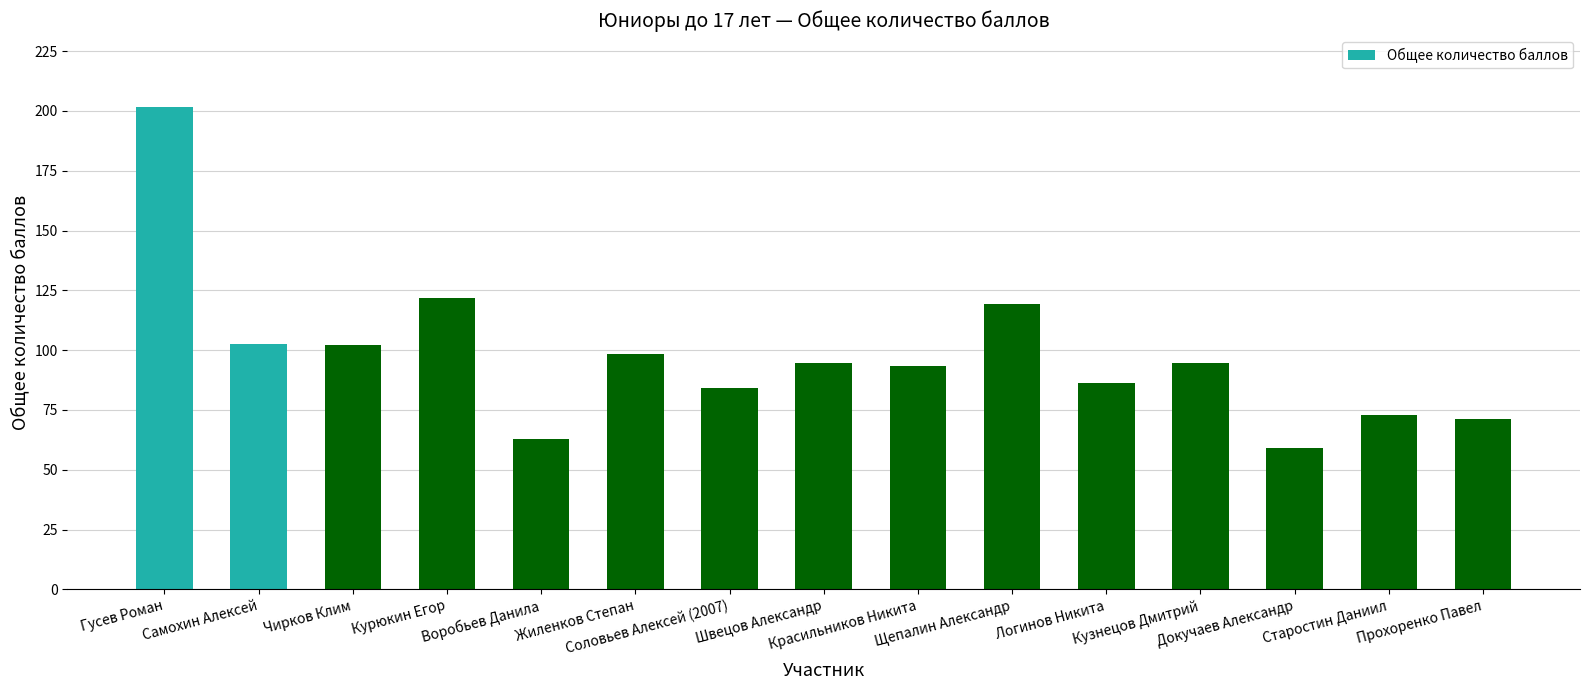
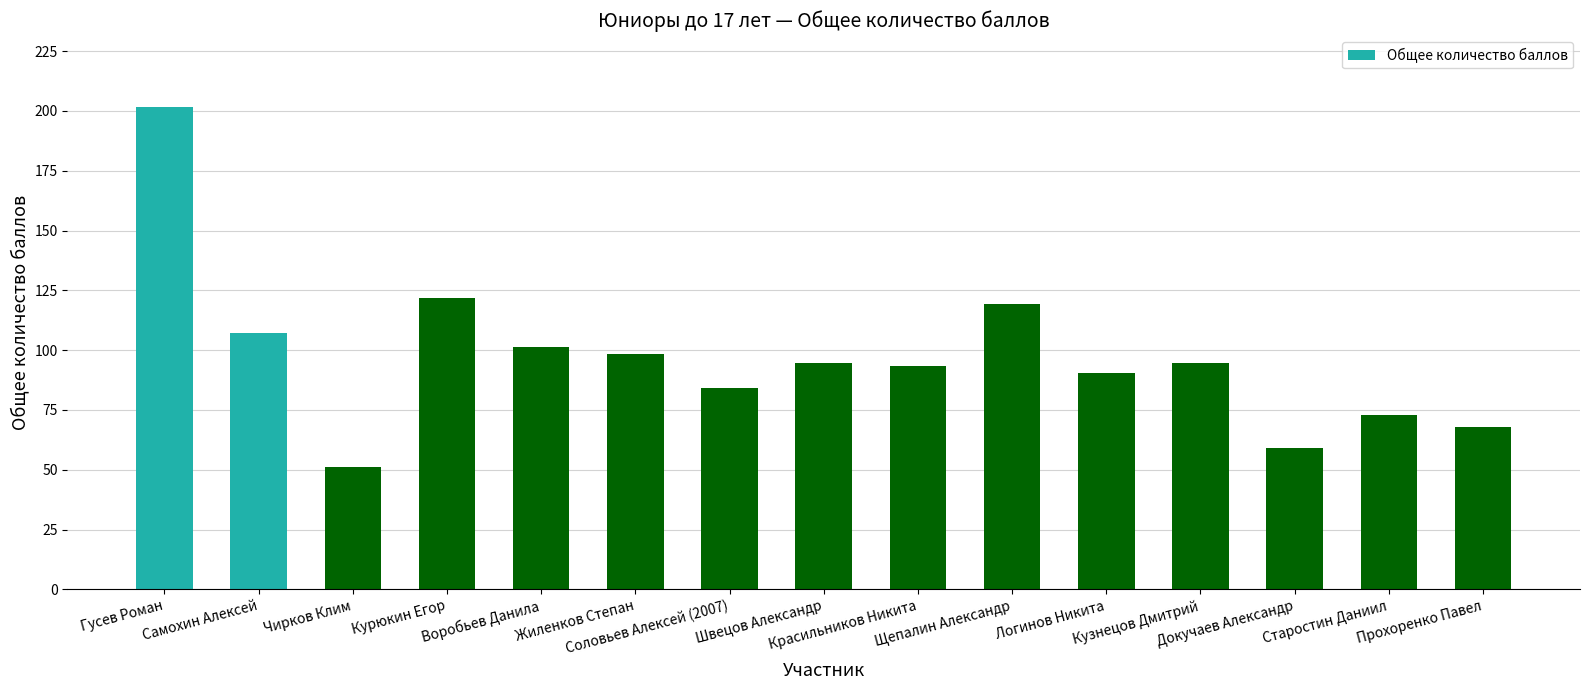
Самохин Алексей: 103 -> 107
Чирков Клим: 102 -> 51
Воробьев Данила: 63 -> 102
Логинов Никита: 86 -> 91
Прохоренко Павел: 71 -> 68
